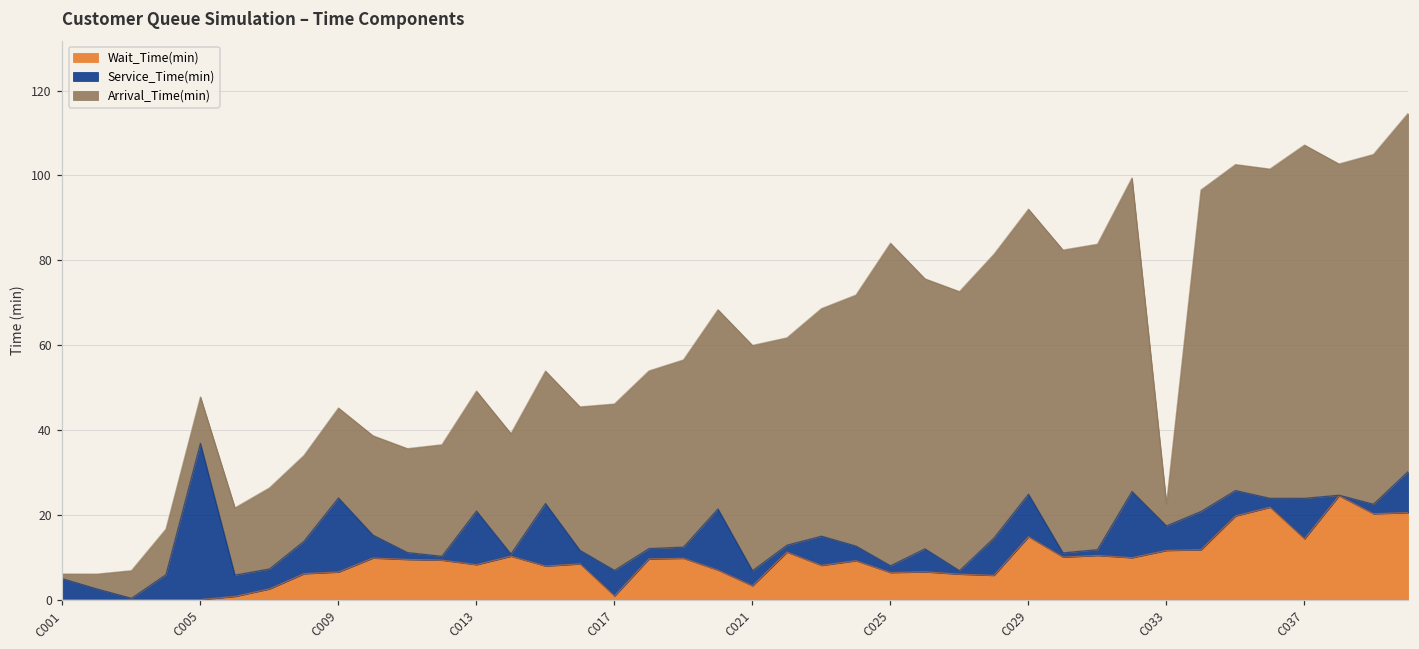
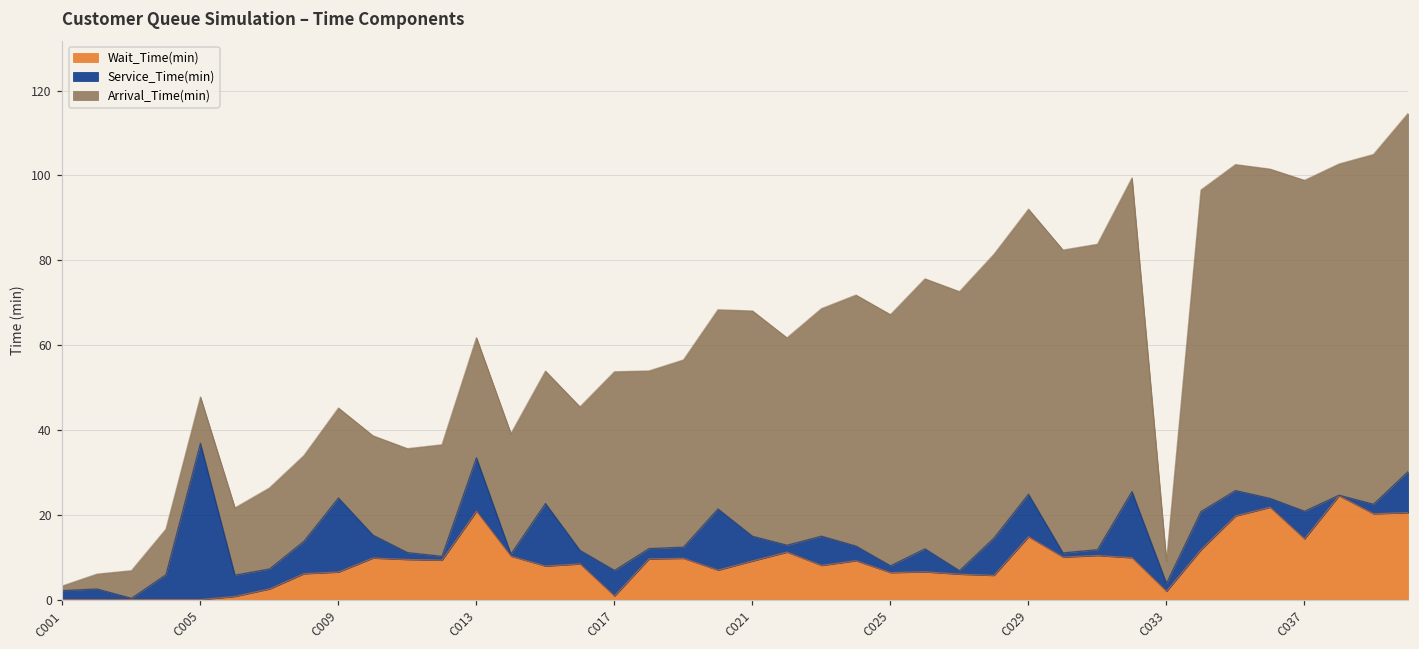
Service_Time(min), C001: 5 -> 2
Wait_Time(min), C013: 8 -> 21
Arrival_Time(min), C017: 39 -> 47
Wait_Time(min), C021: 3 -> 9
Service_Time(min), C021: 4 -> 6
Arrival_Time(min), C025: 76 -> 59
Wait_Time(min), C033: 12 -> 2
Service_Time(min), C033: 6 -> 2
Service_Time(min), C037: 10 -> 7
Arrival_Time(min), C037: 83 -> 78
